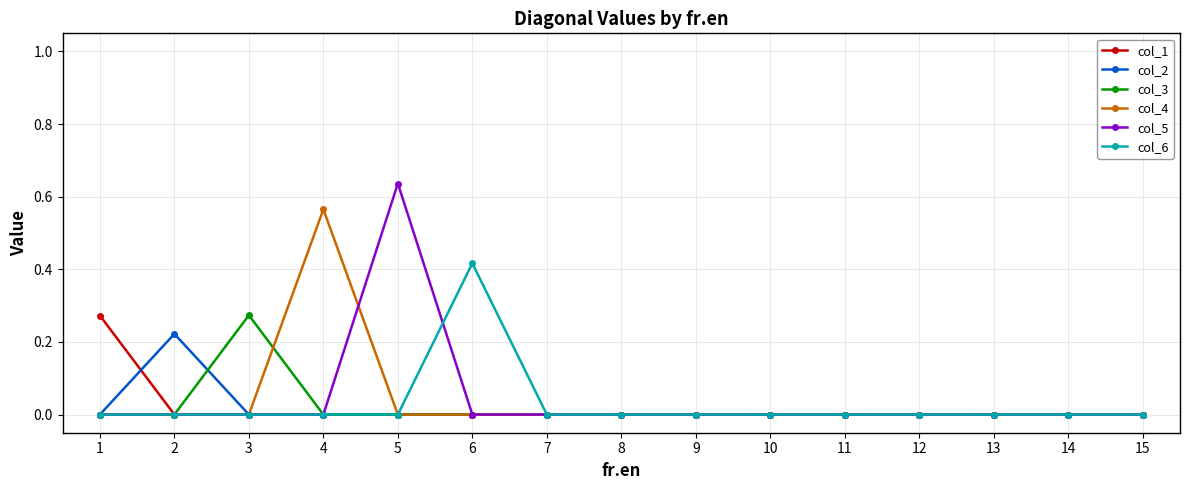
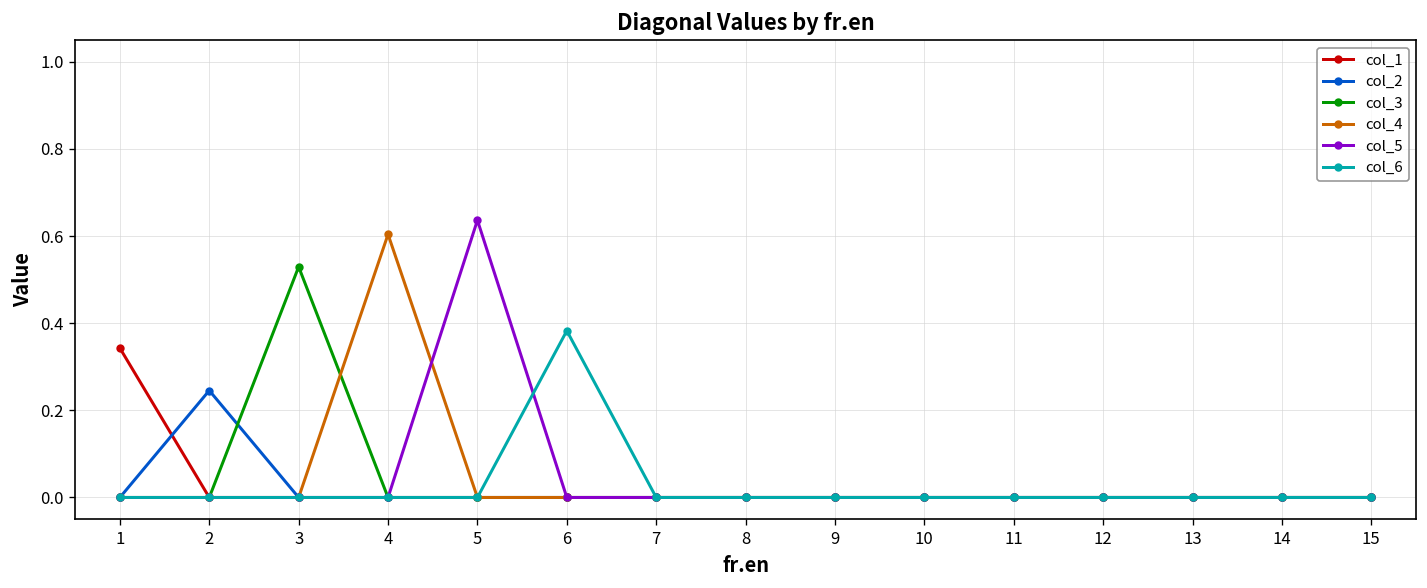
col_1, 1: 0.27 -> 0.34
col_2, 2: 0.22 -> 0.25
col_3, 3: 0.27 -> 0.53
col_4, 4: 0.57 -> 0.60
col_6, 6: 0.42 -> 0.38
